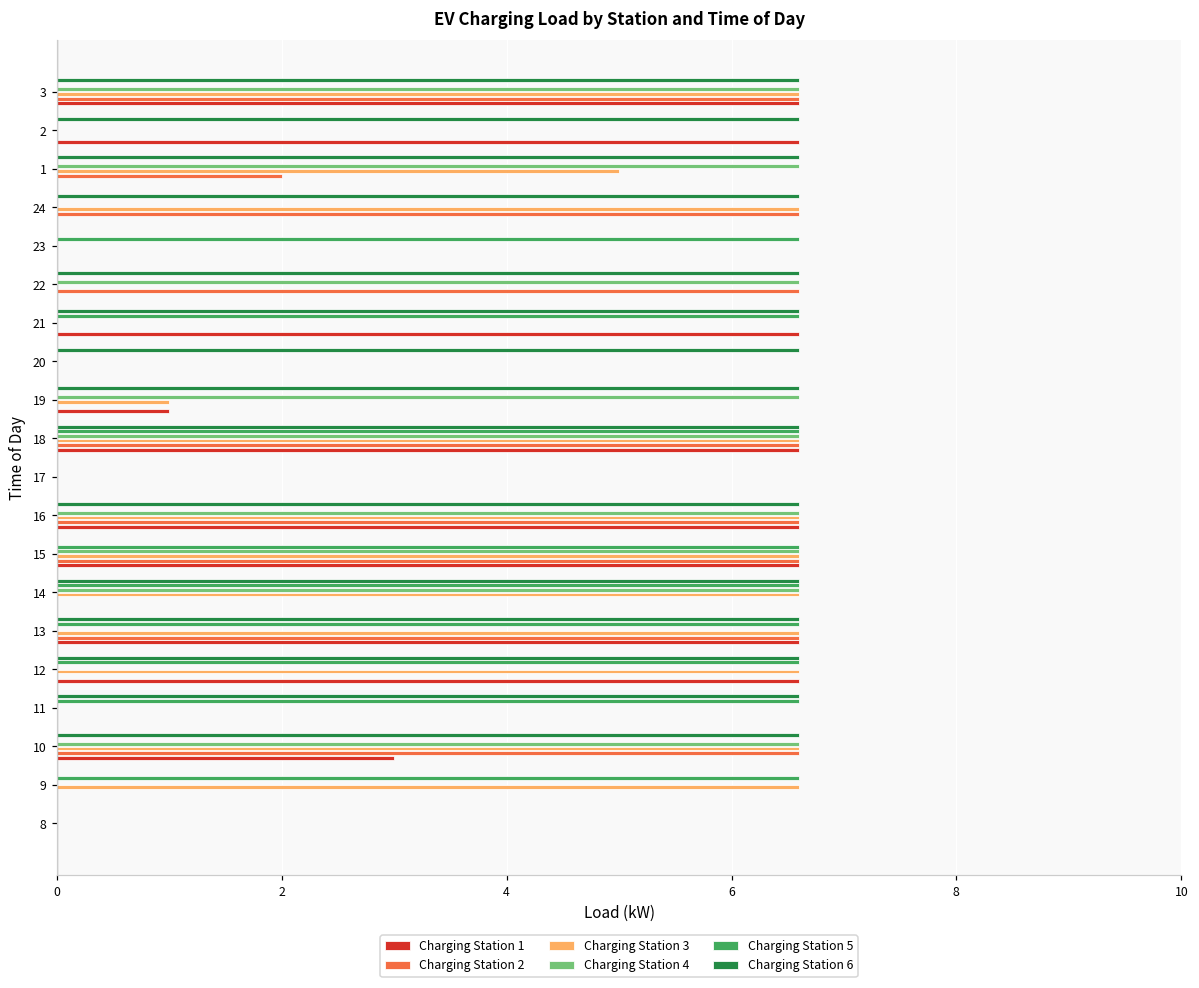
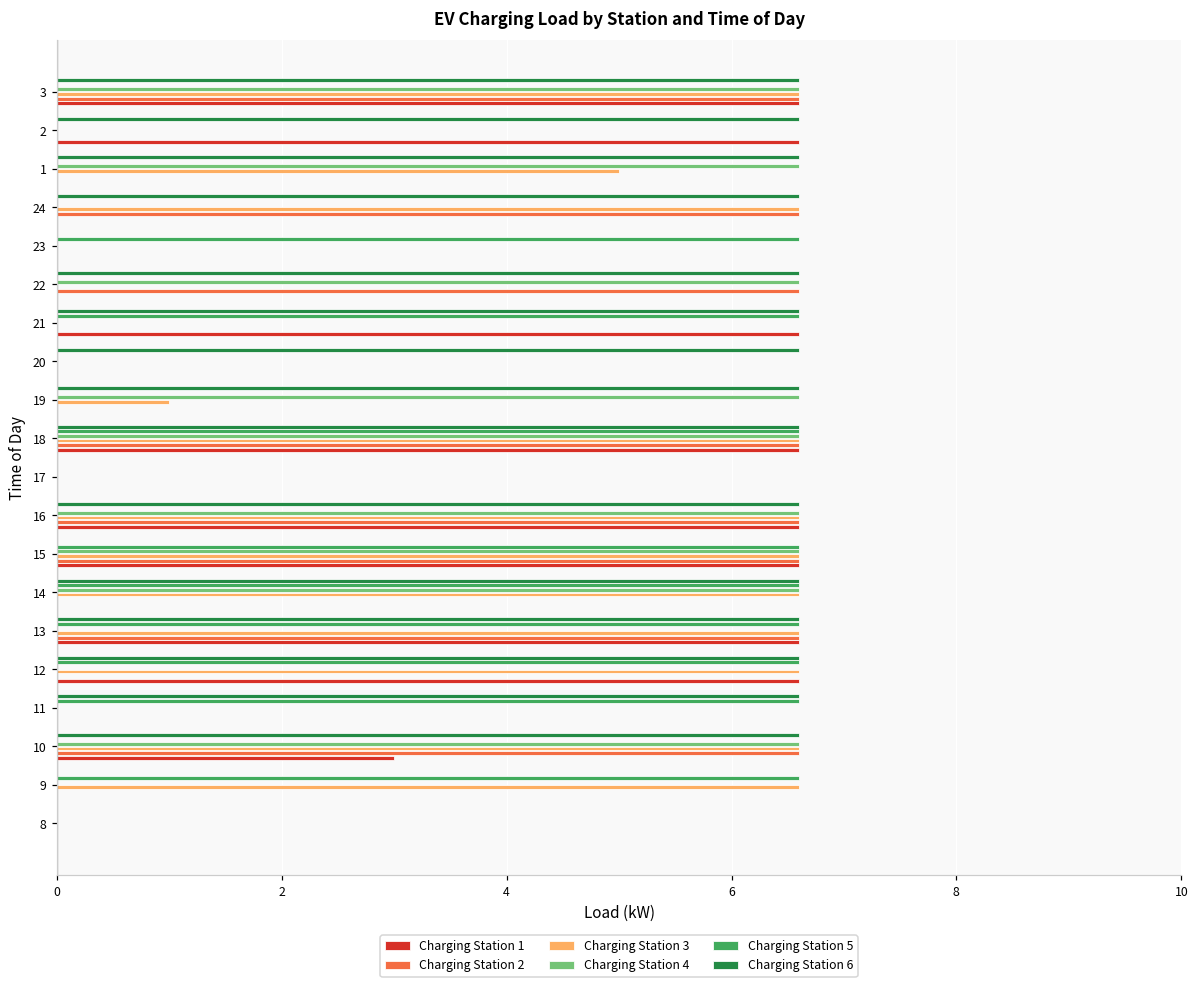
Charging Station 2, 1: 2 -> 0
Charging Station 1, 19: 1 -> 0
